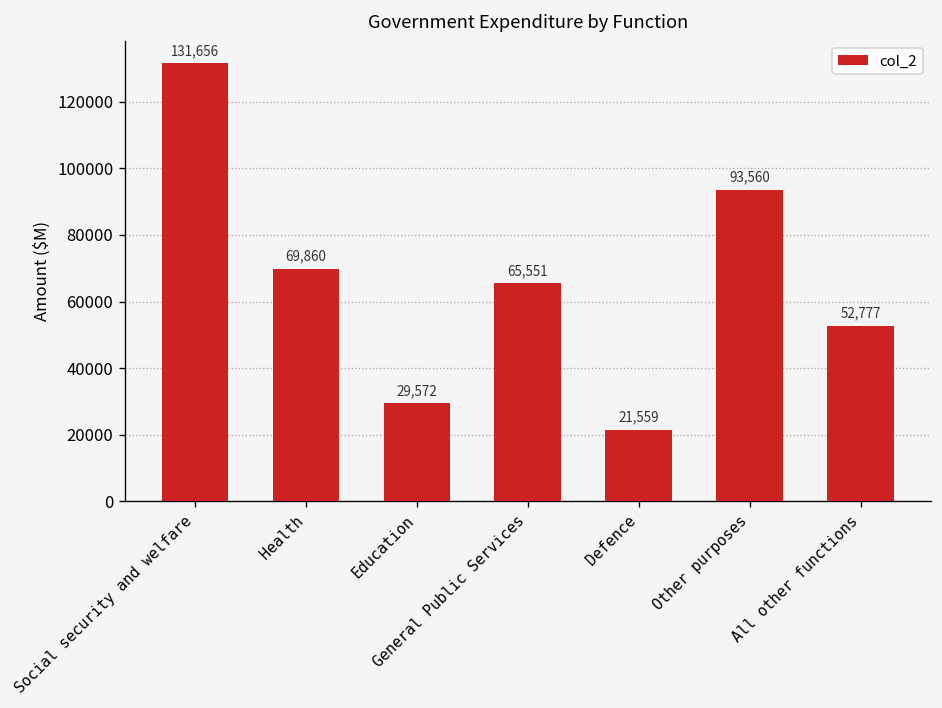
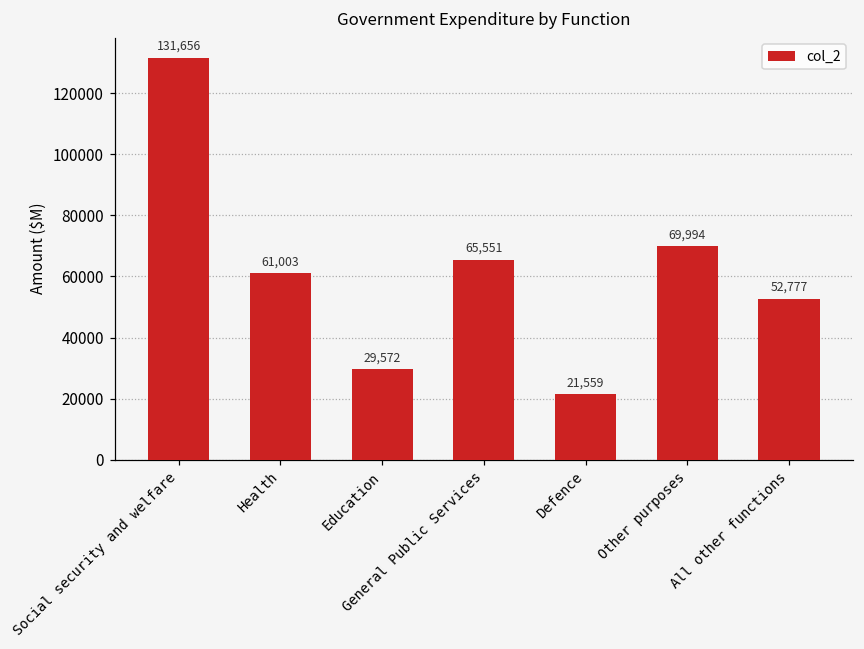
Health: 69,860 -> 61,003
Other purposes: 93,560 -> 69,994
